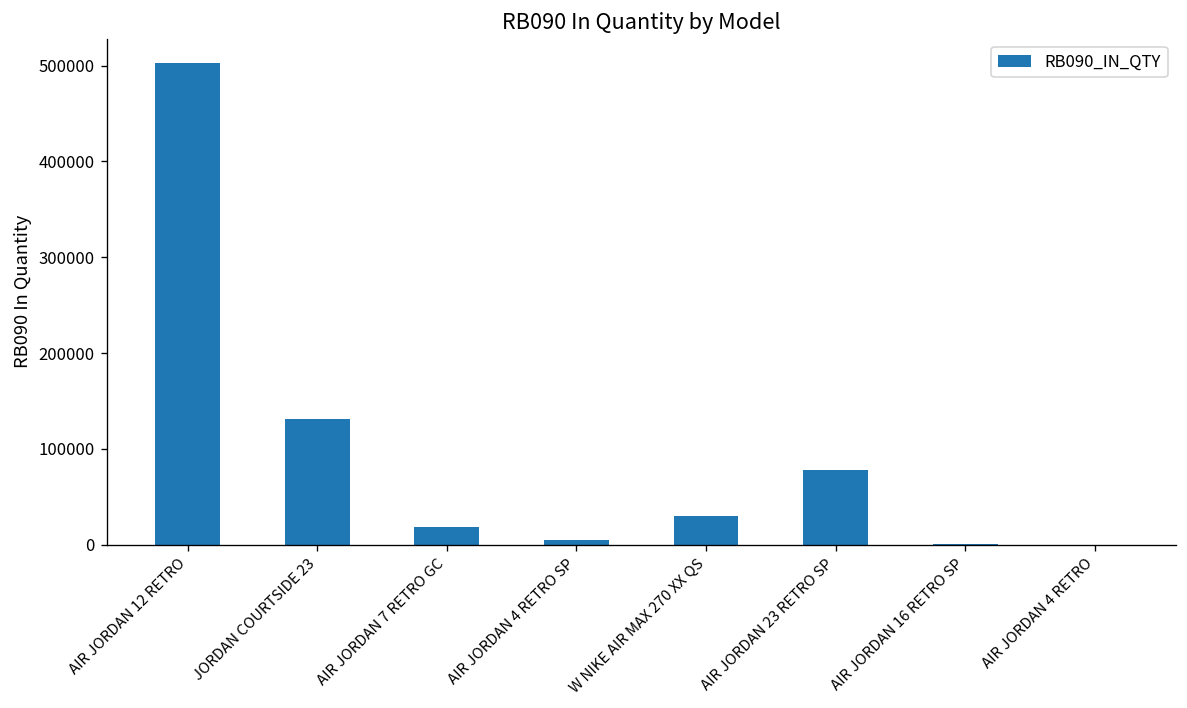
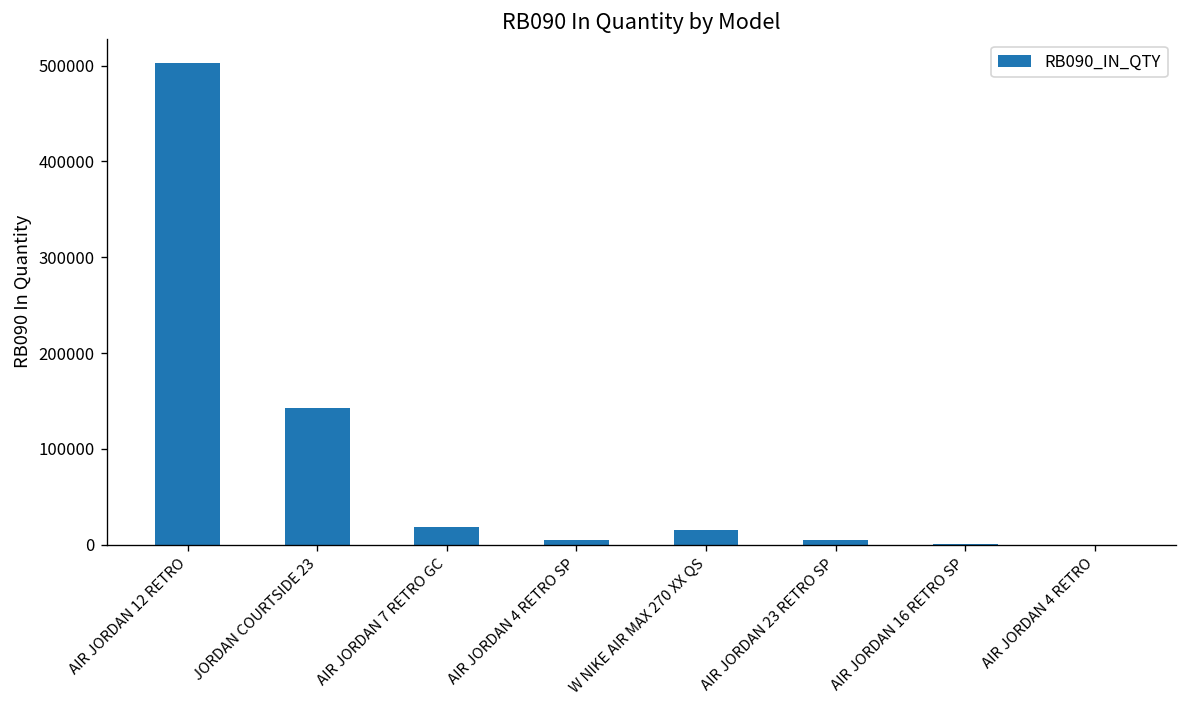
JORDAN COURTSIDE 23: 130000 -> 140000
W NIKE AIR MAX 270 XX QS: 30000 -> 20000
AIR JORDAN 23 RETRO SP: 80000 -> 10000
